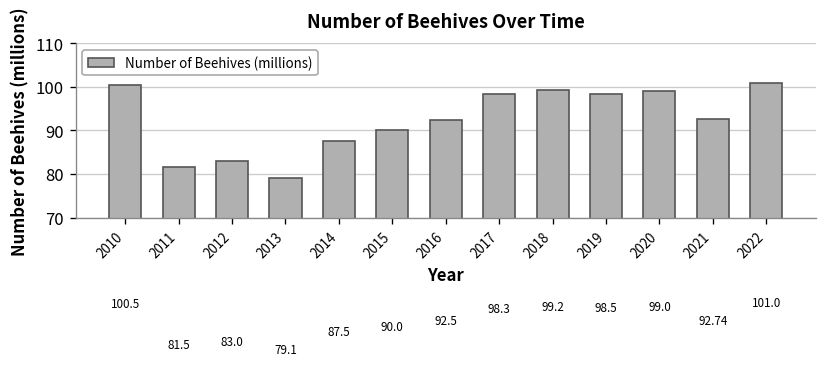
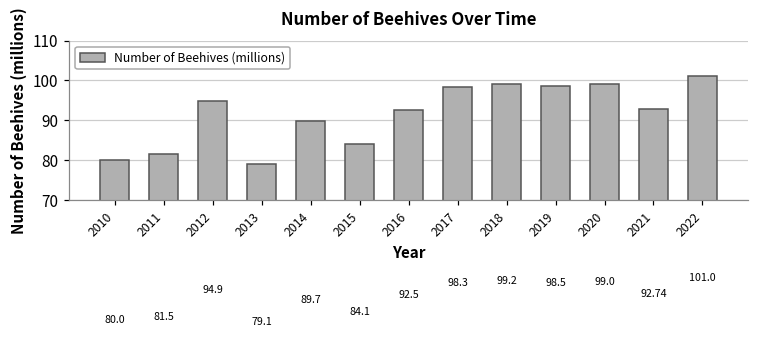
2010: 100.5 -> 80.0
2012: 83.0 -> 94.9
2014: 87.5 -> 89.7
2015: 90.0 -> 84.1
